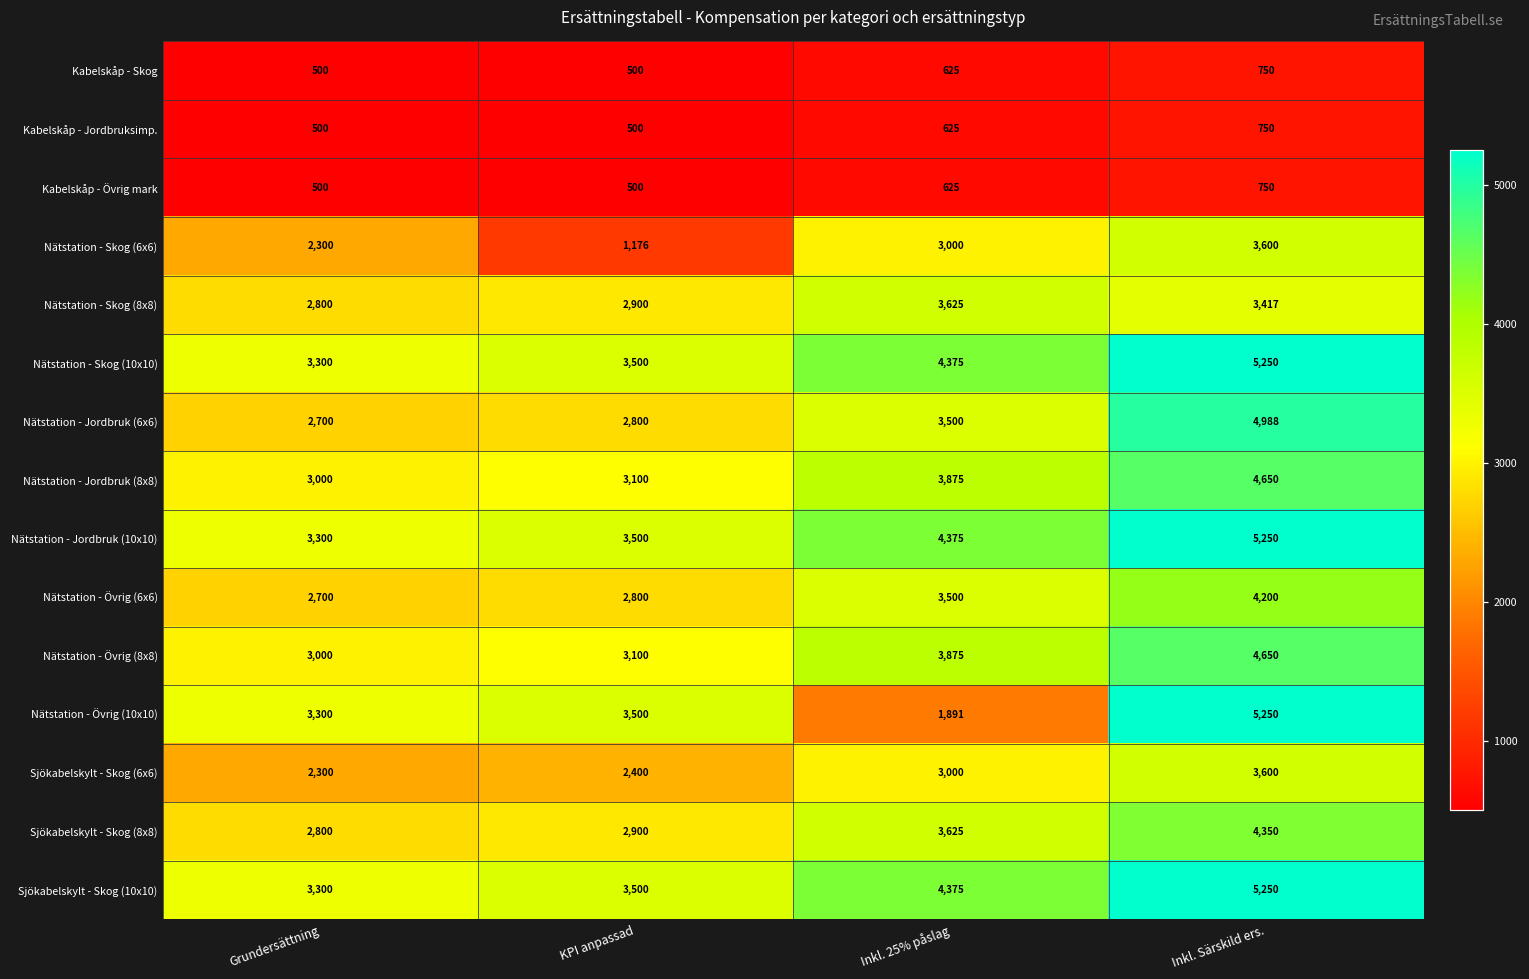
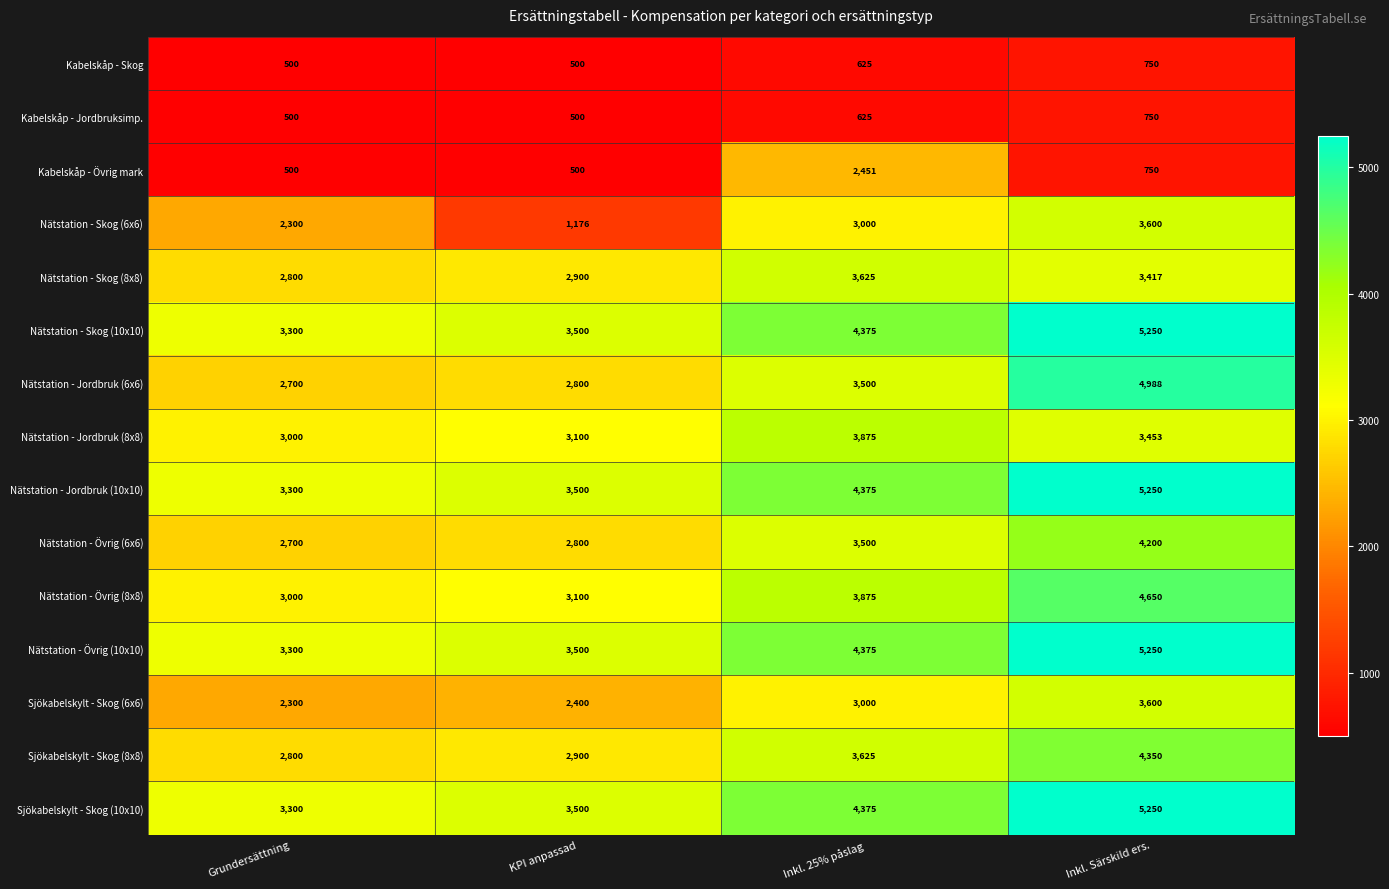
Kabelskåp - Övrig mark, Inkl. 25% påslag: 625 -> 2,451
Nätstation - Jordbruk (8x8), Inkl. Särskild ers.: 4,650 -> 3,453
Nätstation - Övrig (10x10), Inkl. 25% påslag: 1,891 -> 4,375
